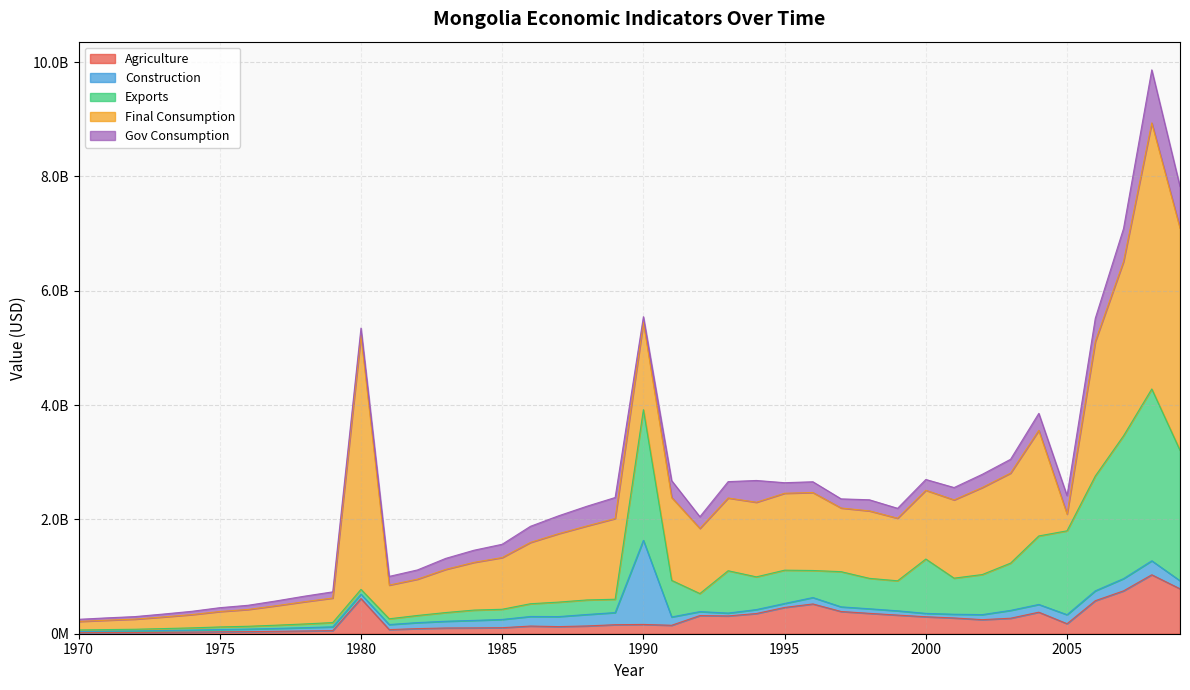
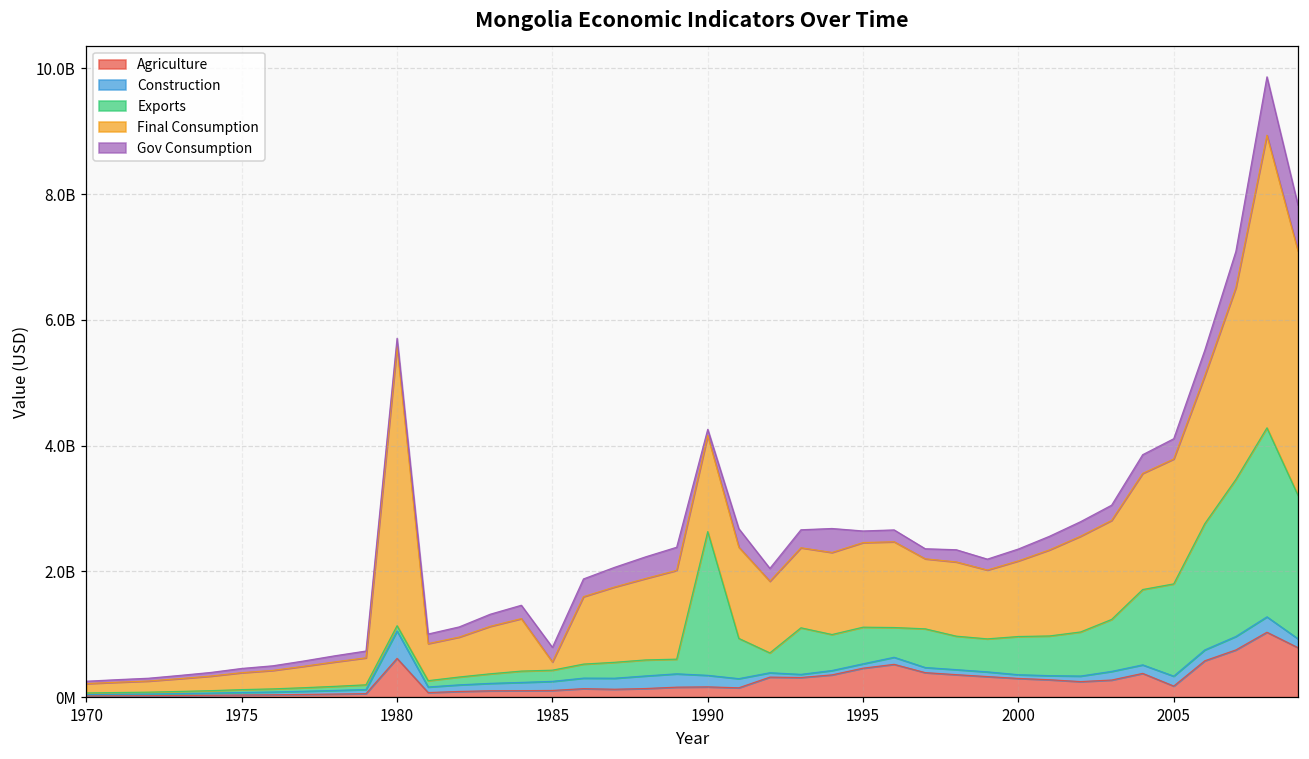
Construction, 1980: 100000000 -> 400000000
Final Consumption, 1985: 900000000 -> 100000000
Construction, 1990: 1500000000 -> 200000000
Exports, 2000: 1000000000 -> 600000000
Final Consumption, 2005: 300000000 -> 2000000000
